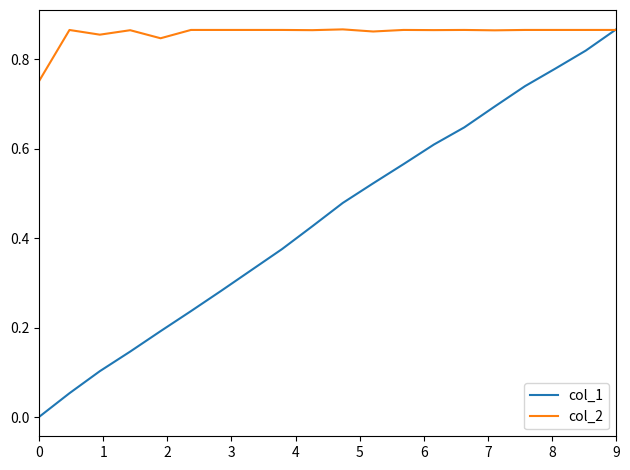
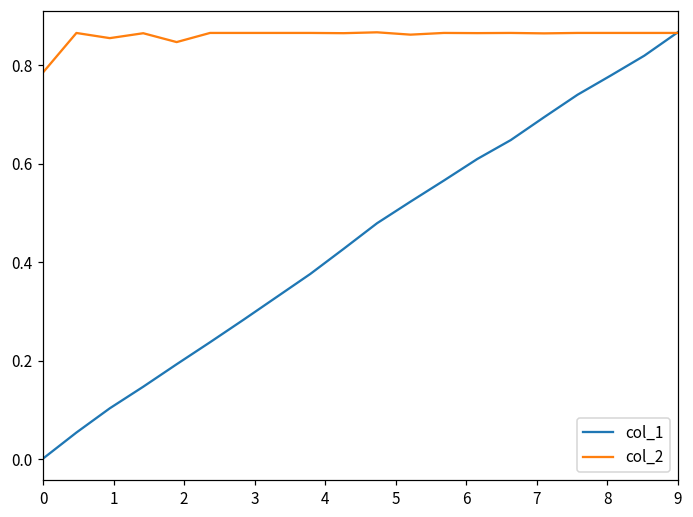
col_2, 0: 0.75 -> 0.79
